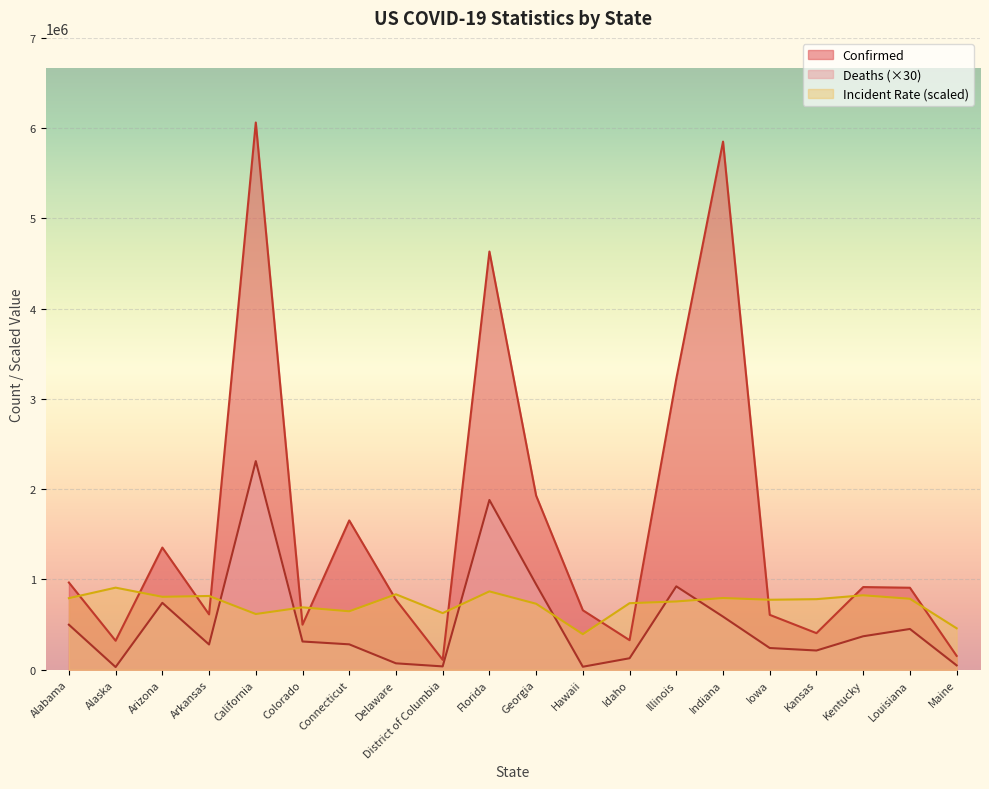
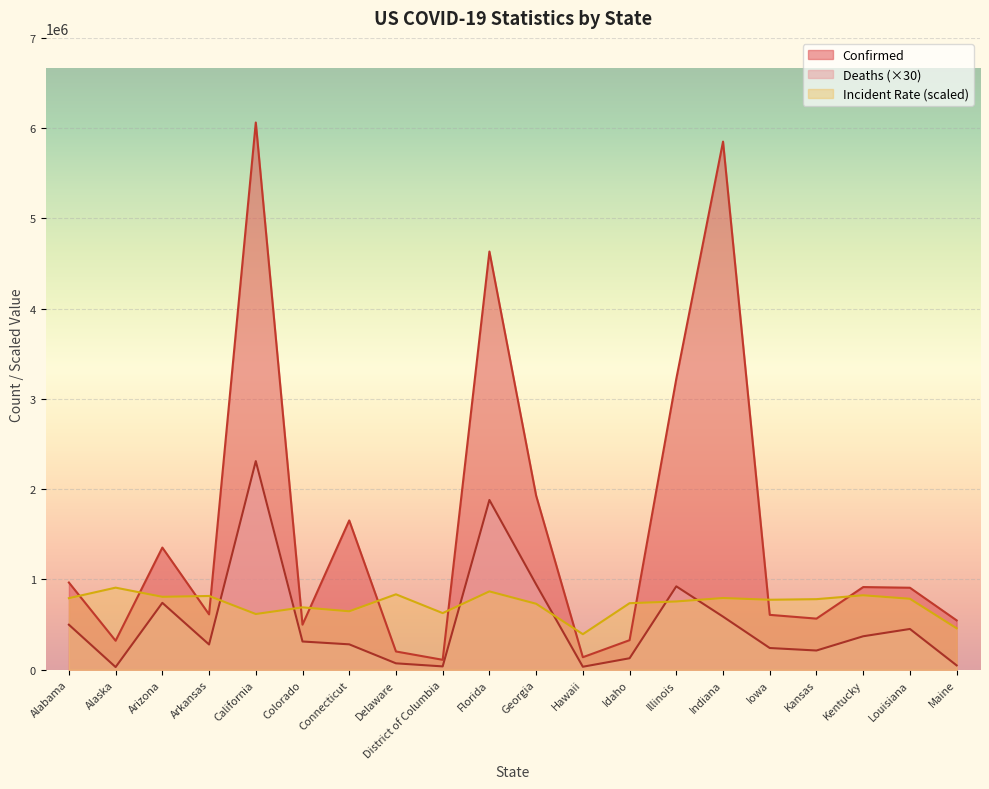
Confirmed, Delaware: 800000 -> 200000
Confirmed, Hawaii: 700000 -> 100000
Confirmed, Kansas: 400000 -> 600000
Confirmed, Maine: 200000 -> 500000
